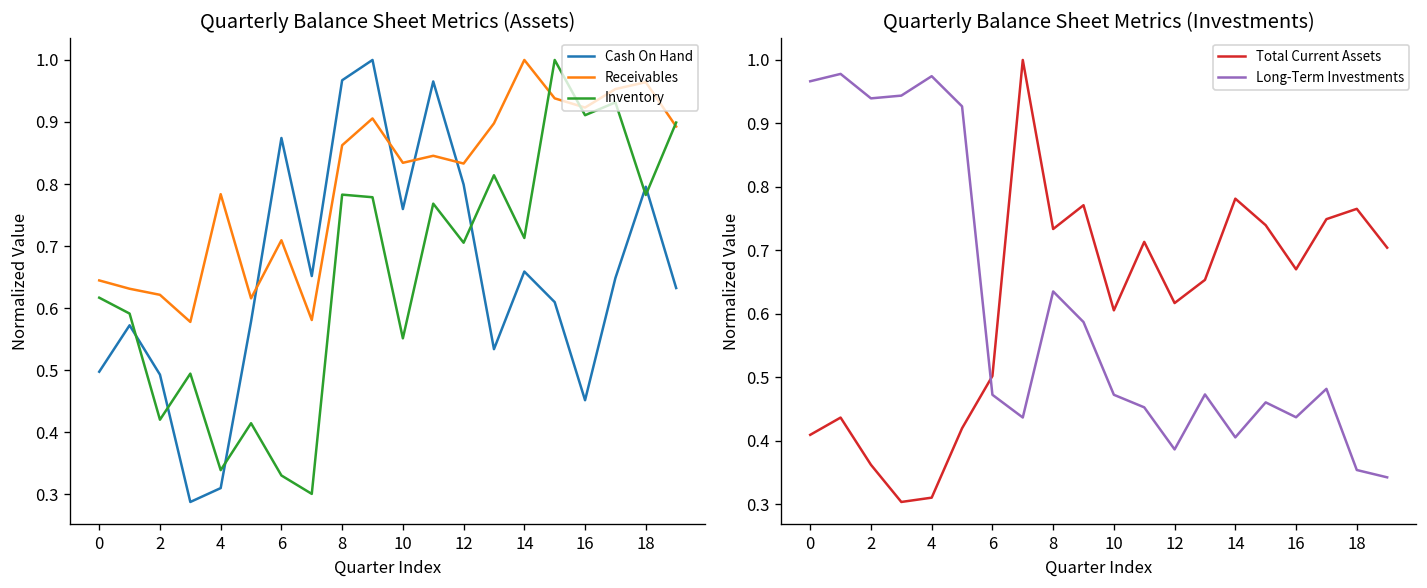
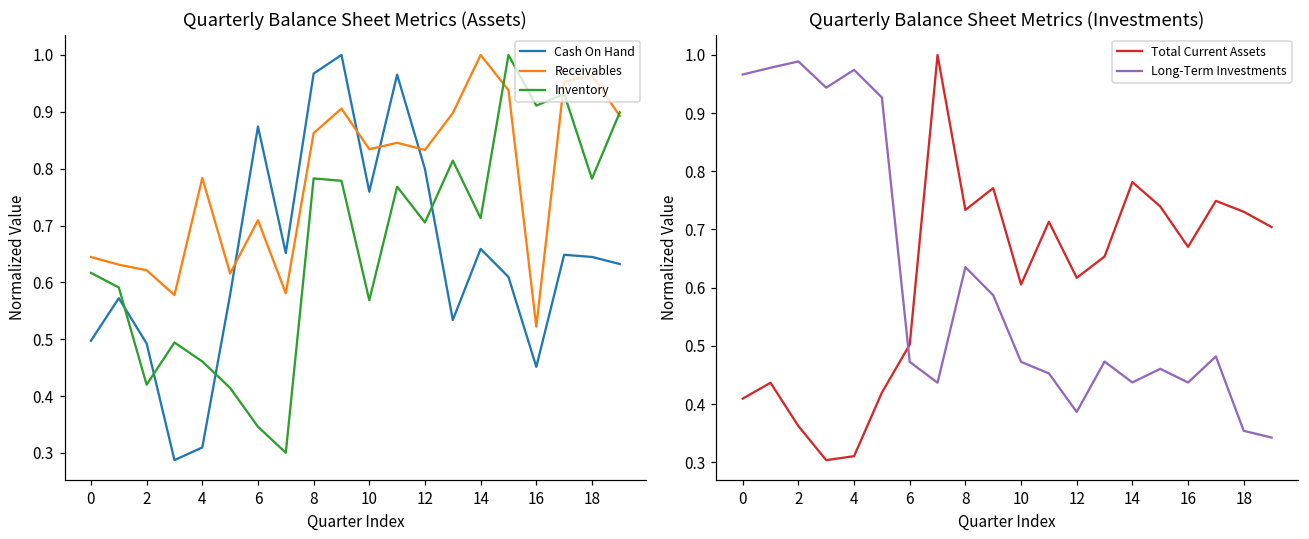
Quarterly Balance Sheet Metrics (Assets), Inventory, 4: 0.34 -> 0.46
Quarterly Balance Sheet Metrics (Assets), Inventory, 6: 0.33 -> 0.35
Quarterly Balance Sheet Metrics (Assets), Inventory, 10: 0.55 -> 0.57
Quarterly Balance Sheet Metrics (Assets), Receivables, 16: 0.92 -> 0.52
Quarterly Balance Sheet Metrics (Assets), Cash On Hand, 18: 0.80 -> 0.64
Quarterly Balance Sheet Metrics (Investments), Long-Term Investments, 2: 0.94 -> 0.99
Quarterly Balance Sheet Metrics (Investments), Long-Term Investments, 14: 0.41 -> 0.44
Quarterly Balance Sheet Metrics (Investments), Total Current Assets, 18: 0.77 -> 0.73
